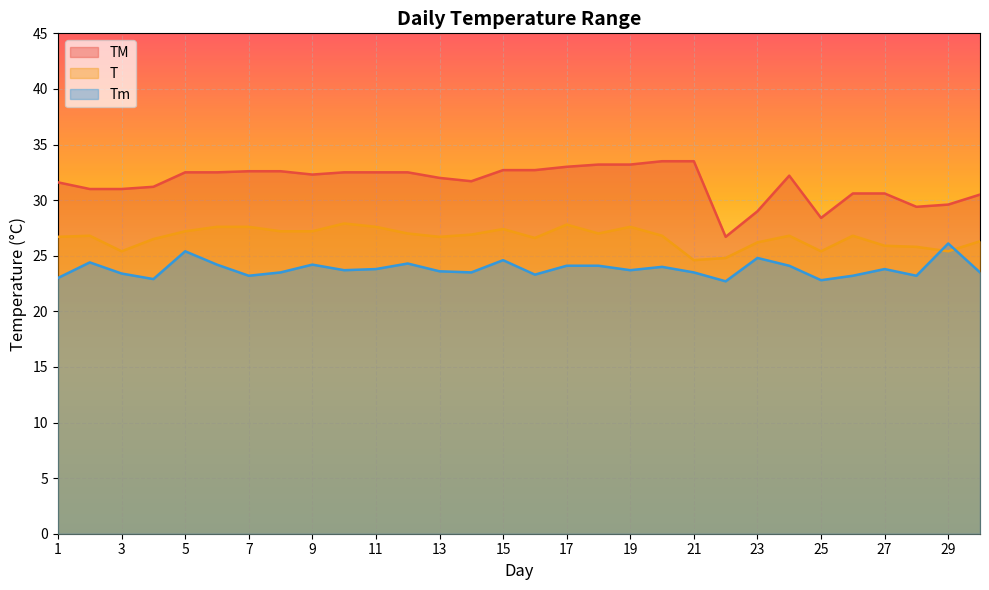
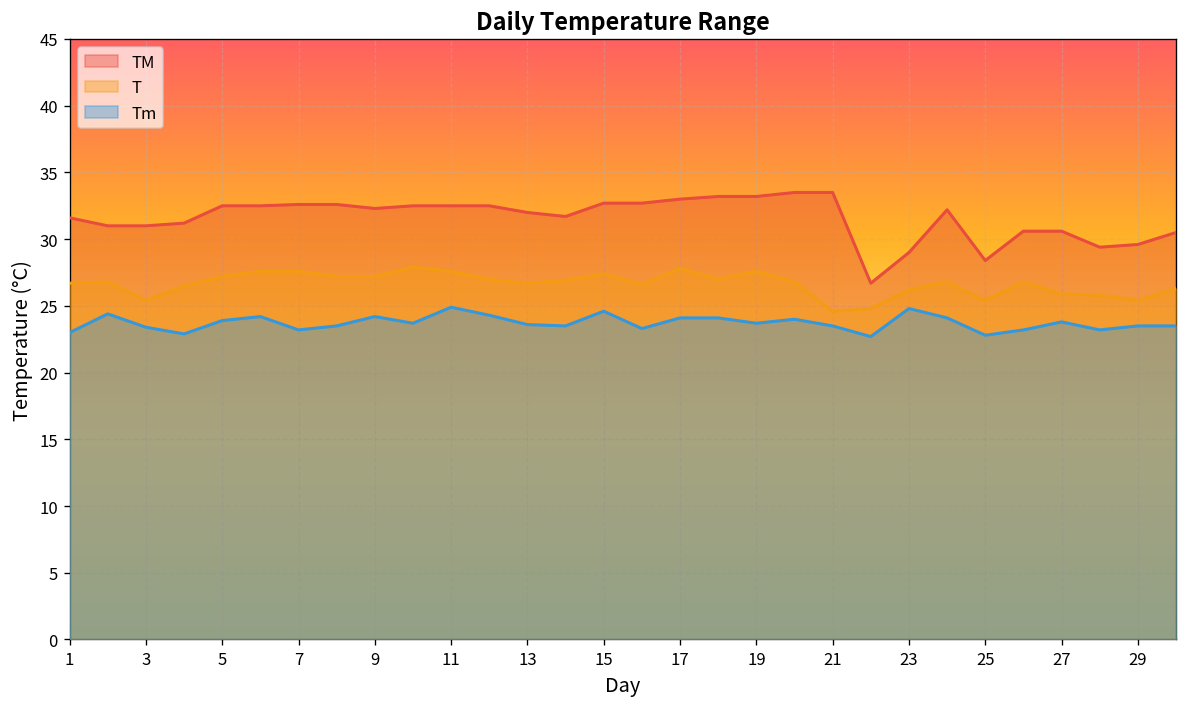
Tm, 5: 25.4 -> 23.9
Tm, 11: 23.8 -> 24.9
Tm, 29: 26.1 -> 23.5
